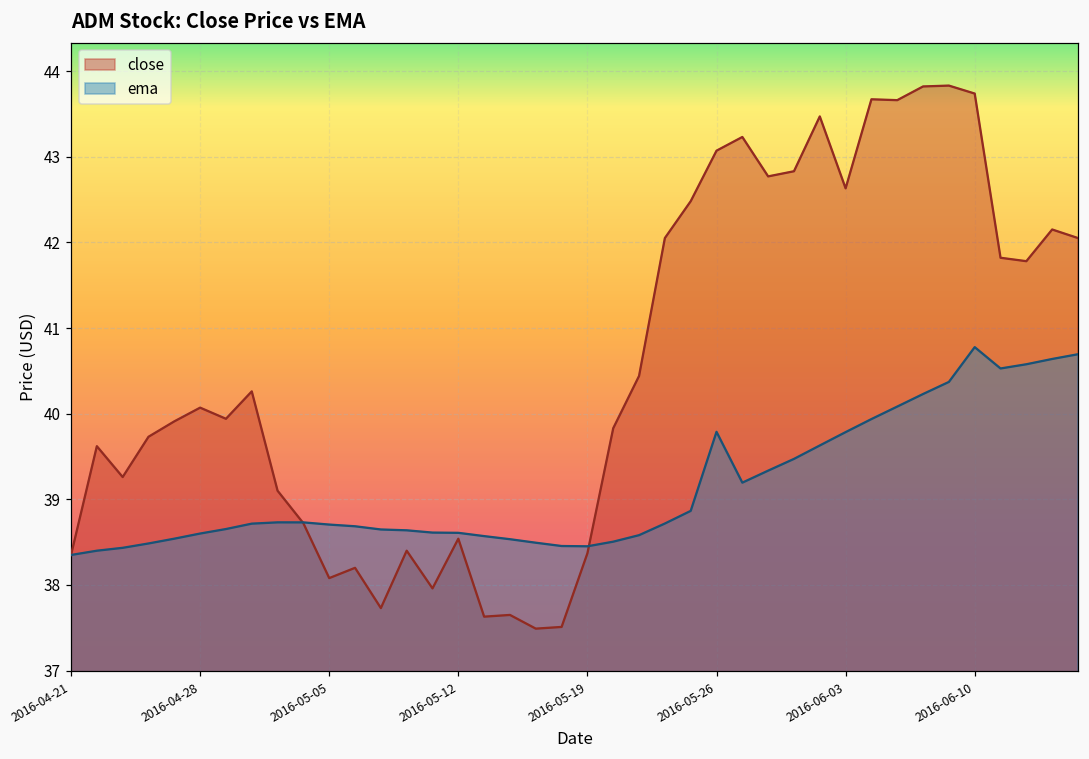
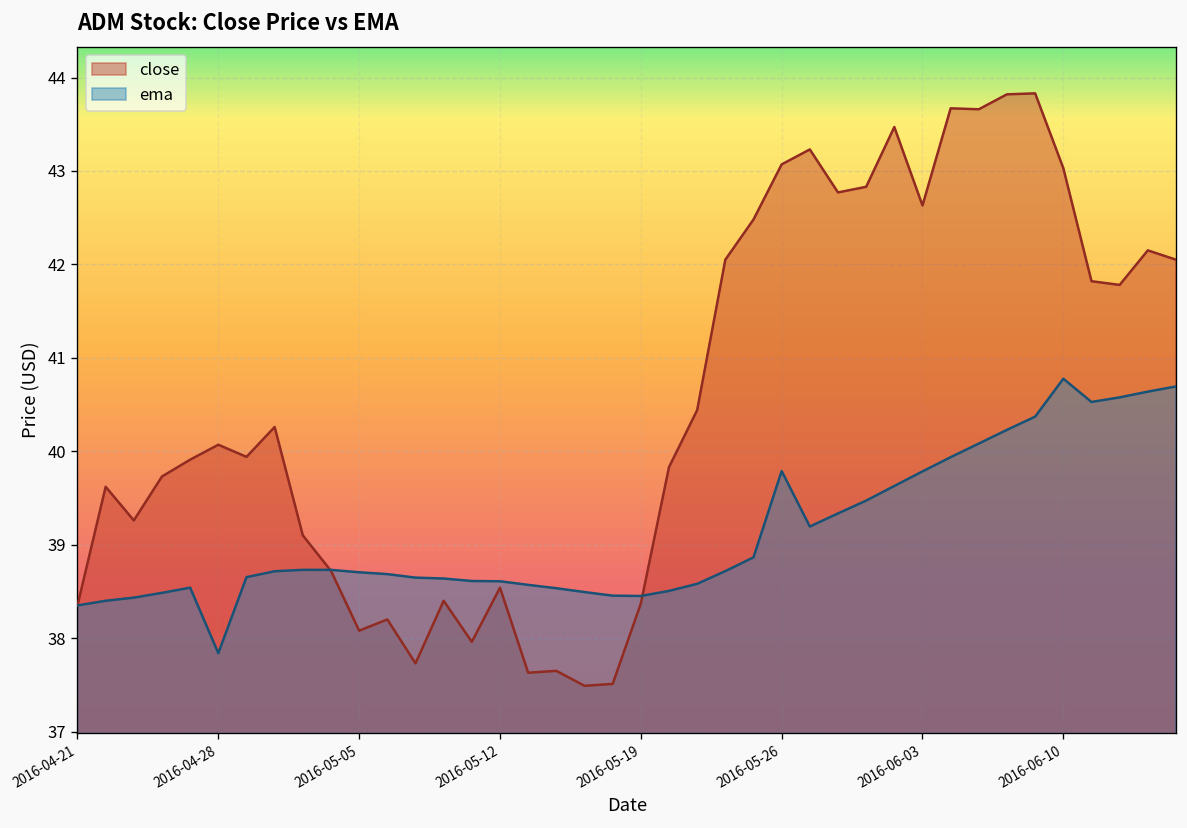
ema, 2016-04-28: 38.6 -> 37.8
close, 2016-06-10: 43.7 -> 43.0
